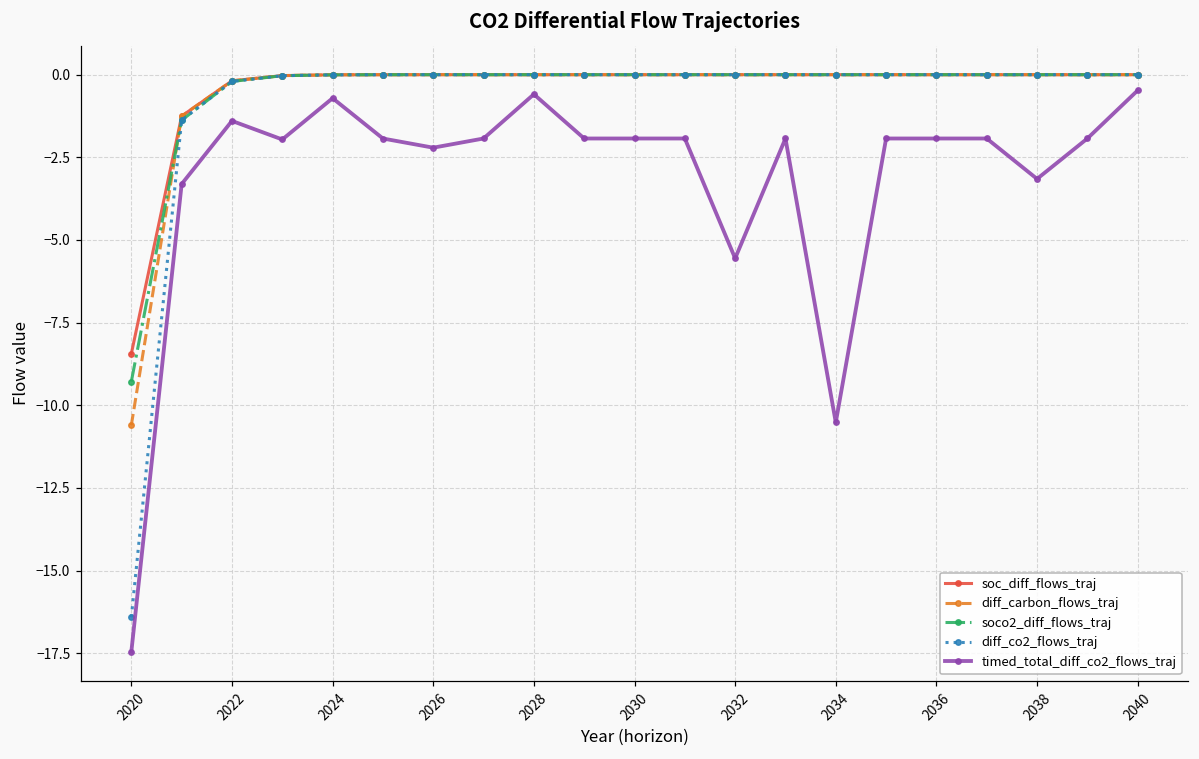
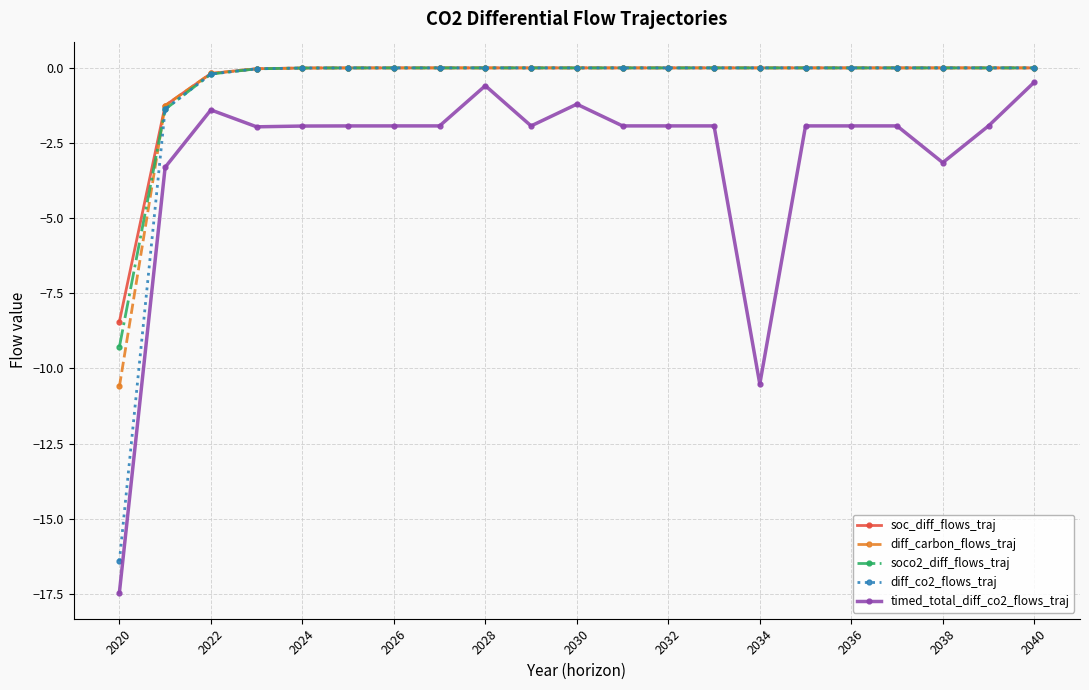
timed_total_diff_co2_flows_traj, 2024: -0.7 -> -1.9
timed_total_diff_co2_flows_traj, 2026: -2.2 -> -1.9
timed_total_diff_co2_flows_traj, 2030: -1.9 -> -1.2
timed_total_diff_co2_flows_traj, 2032: -5.6 -> -1.9
